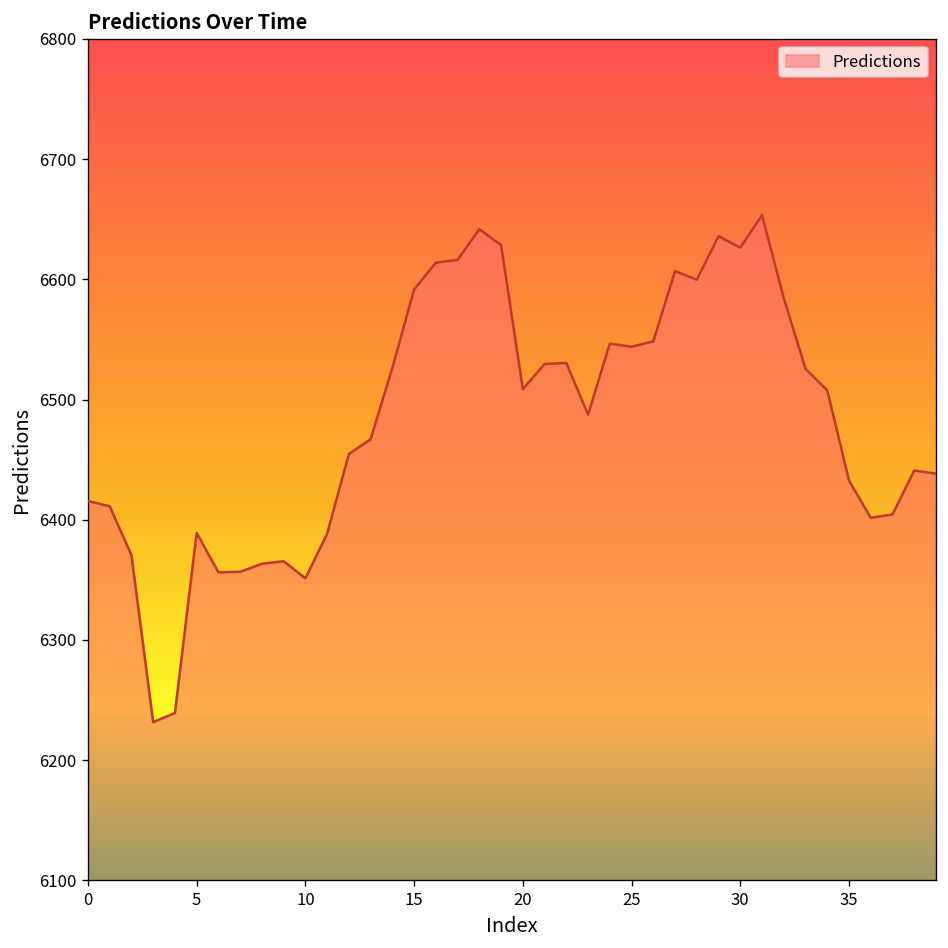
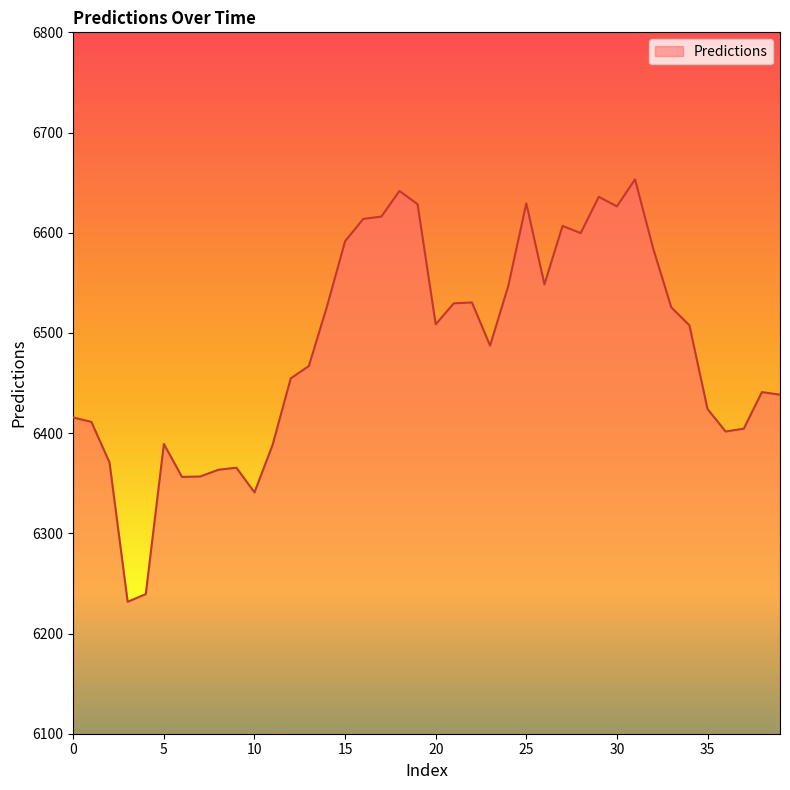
10: 6351 -> 6341
25: 6544 -> 6629
35: 6432 -> 6424
